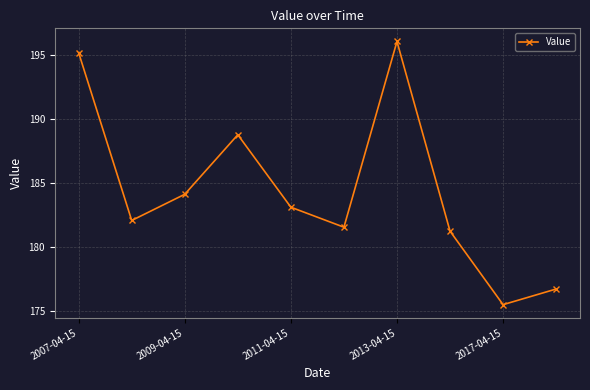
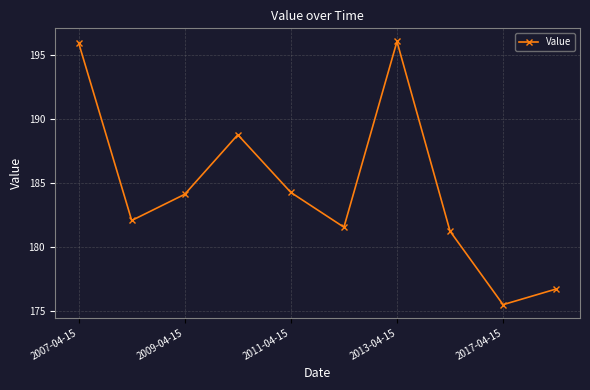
2007-04-15: 195.1 -> 195.9
2011-04-15: 183.1 -> 184.2
